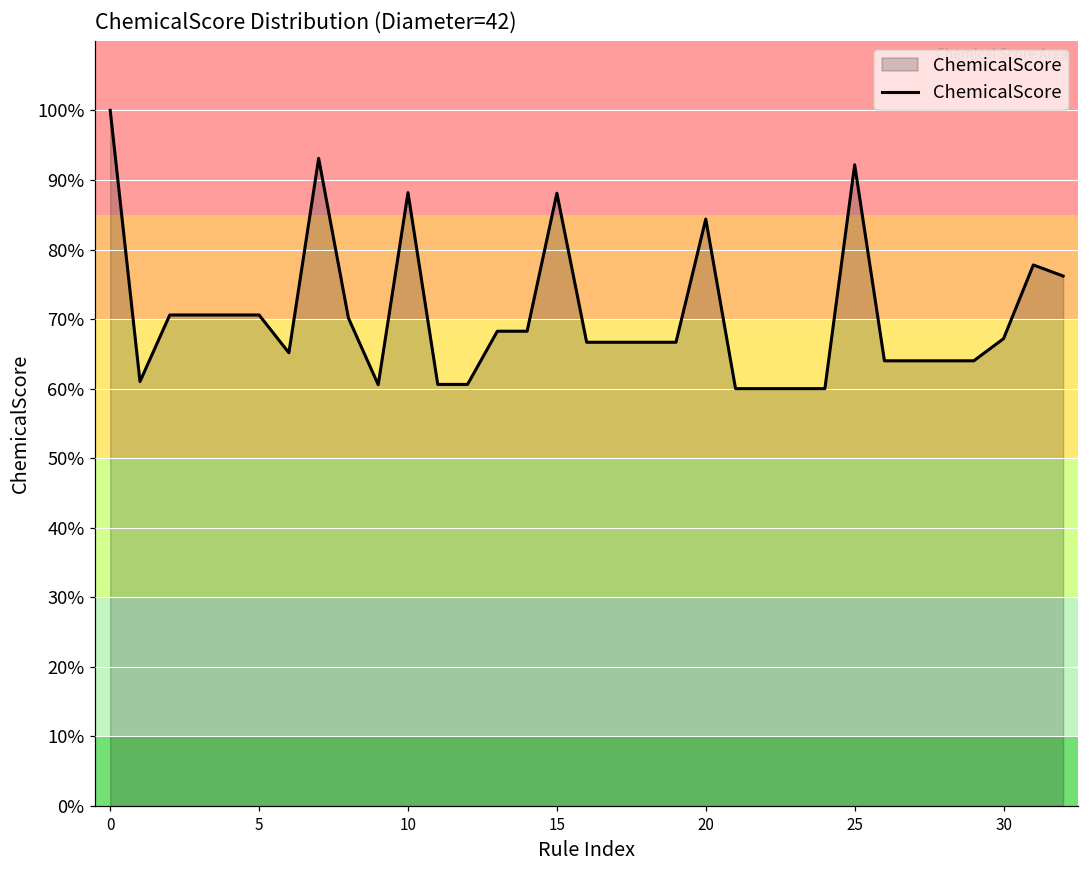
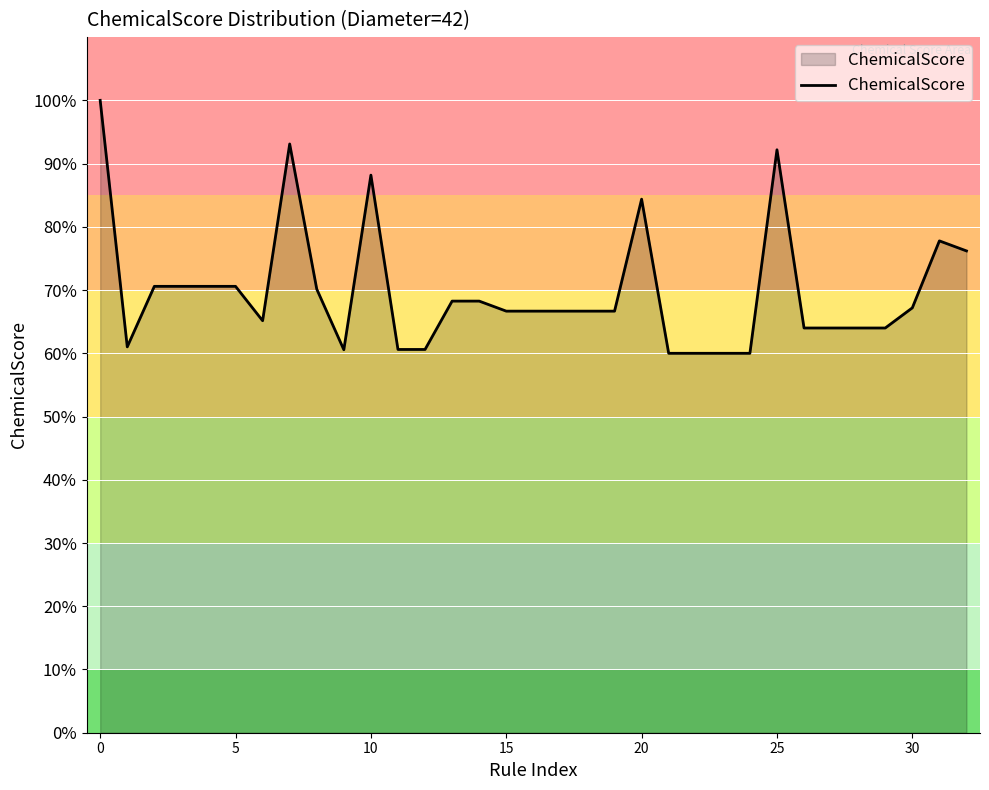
15: 88% -> 67%
